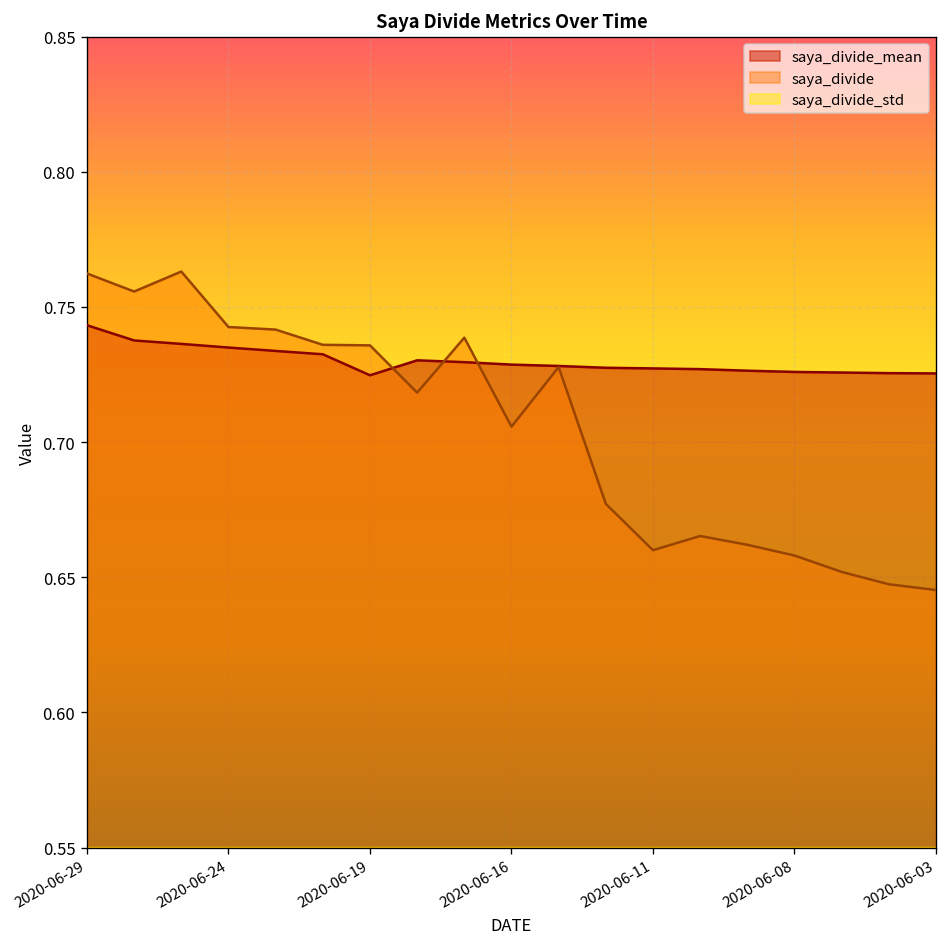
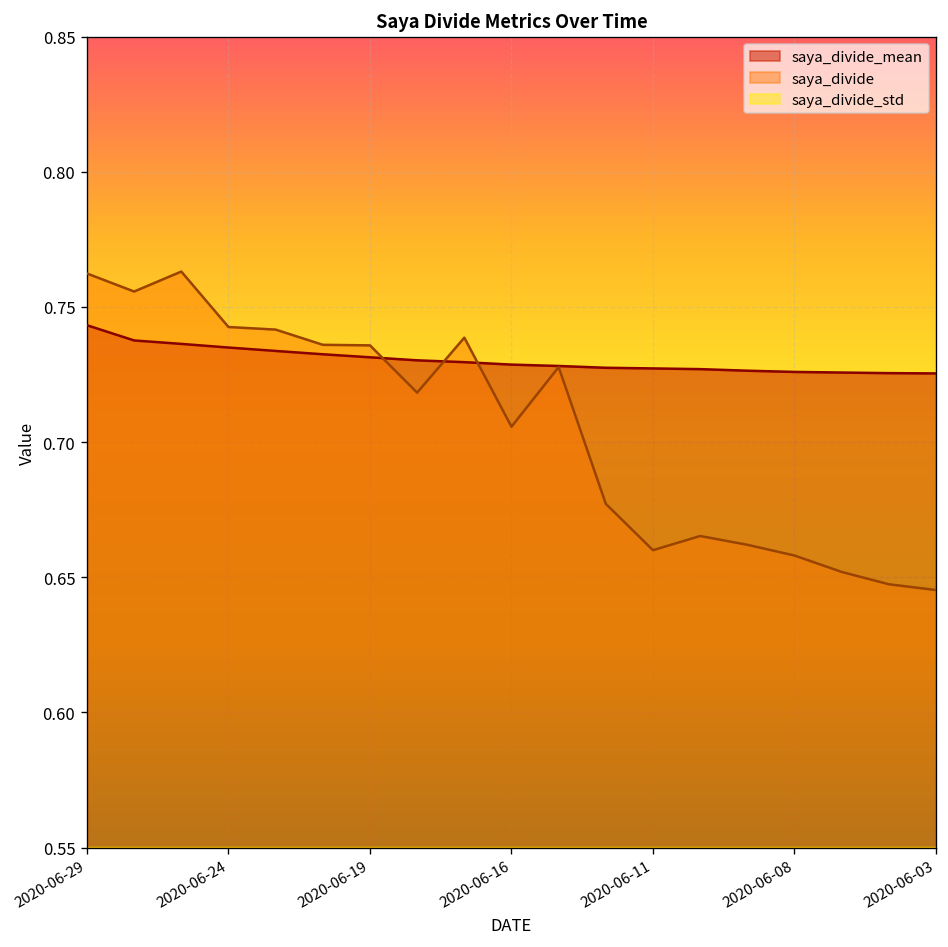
saya_divide_mean, 2020-06-19: 0.725 -> 0.731
